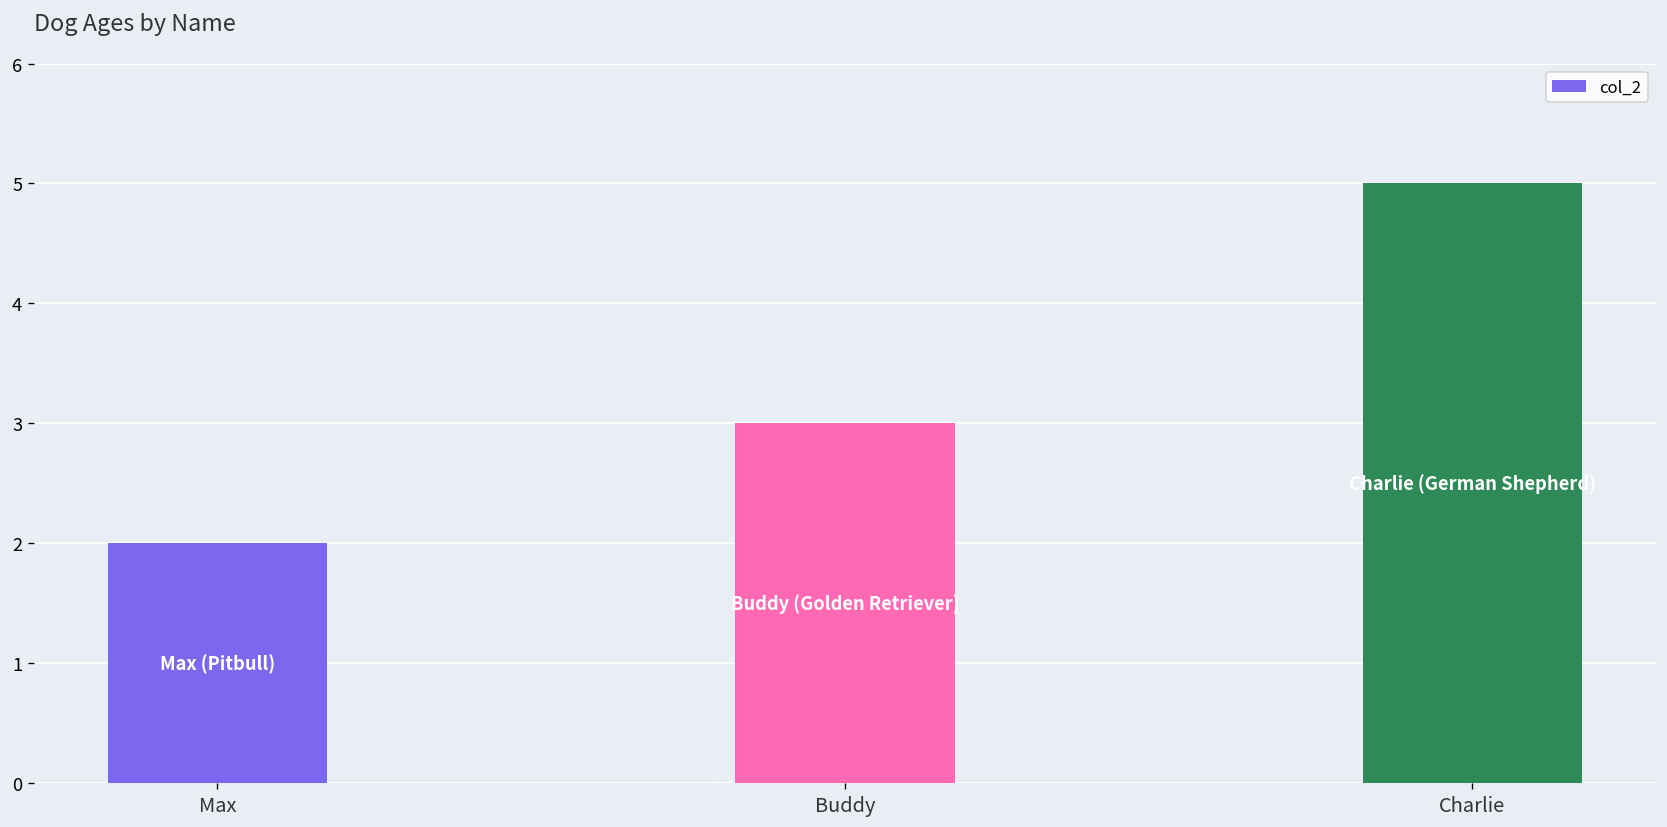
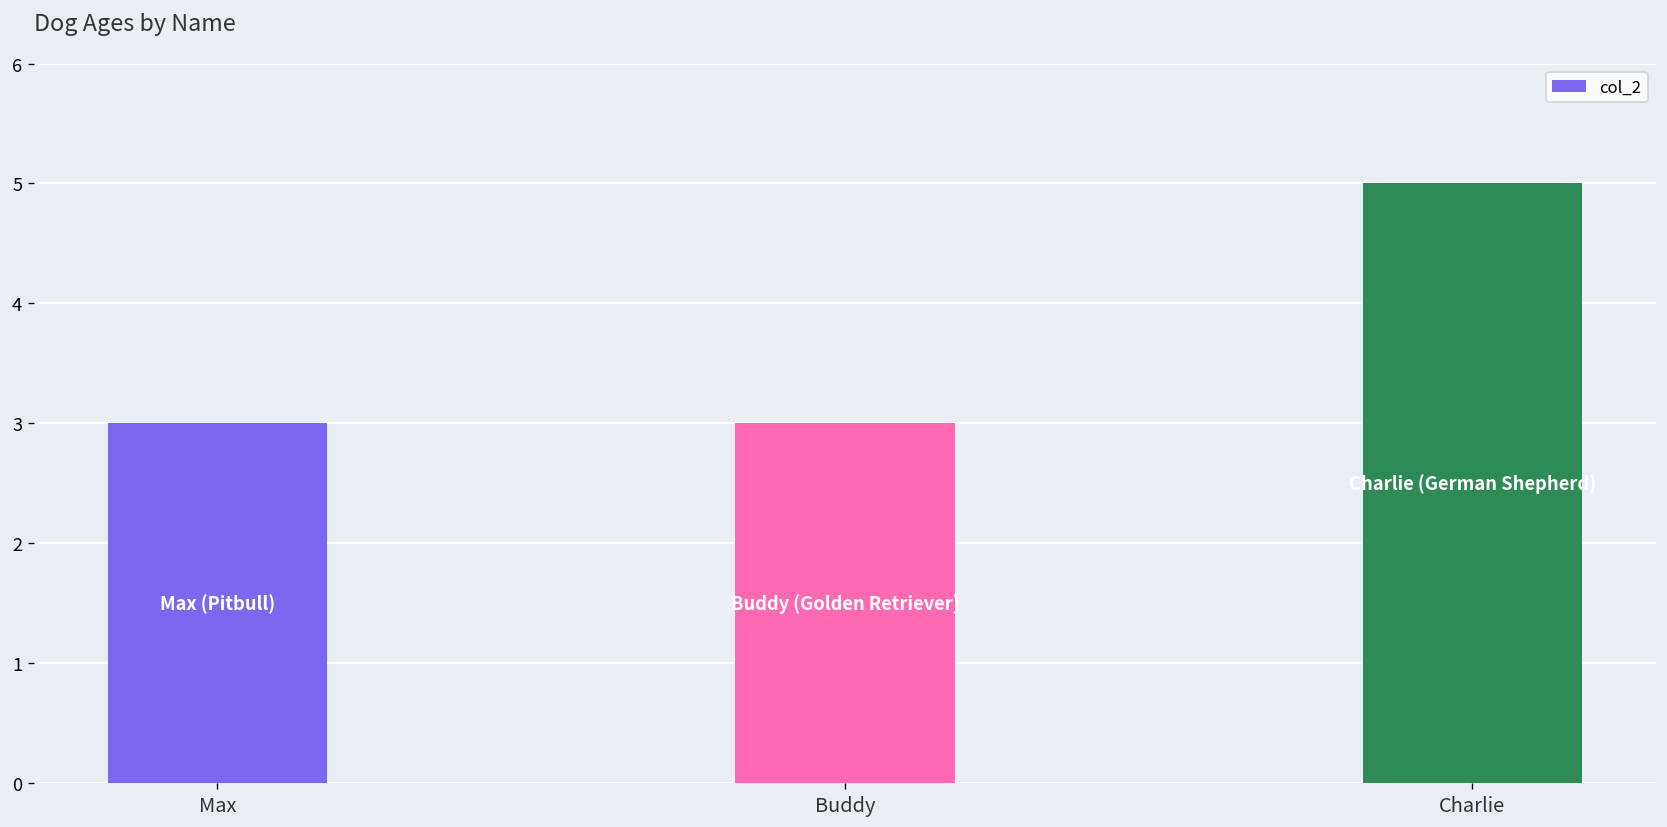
Max: 2 -> 3
